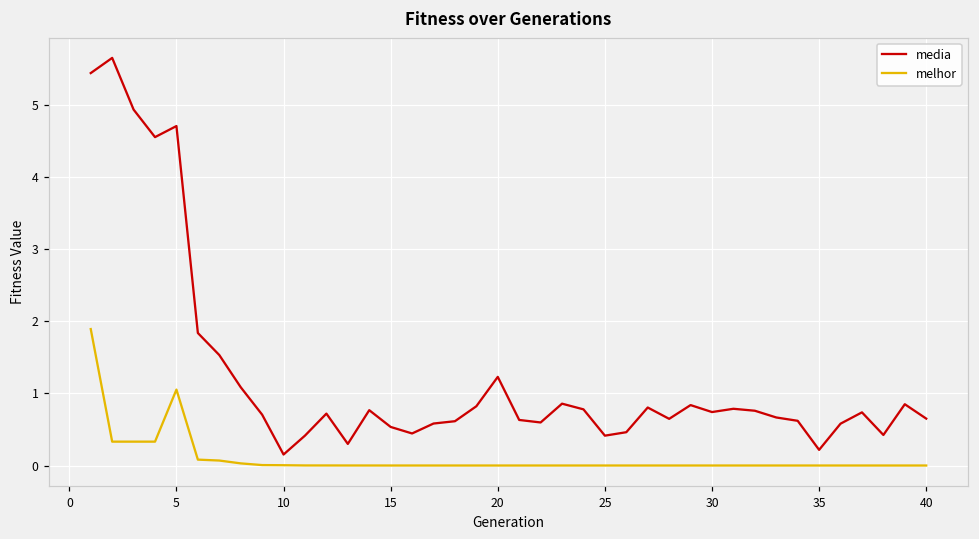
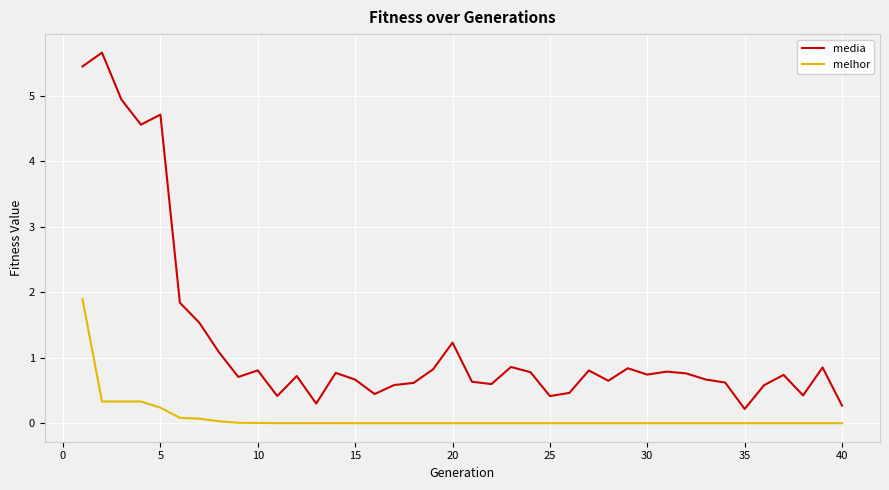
melhor, 5: 1.1 -> 0.2
media, 10: 0.2 -> 0.8
media, 15: 0.5 -> 0.7
media, 40: 0.7 -> 0.3
